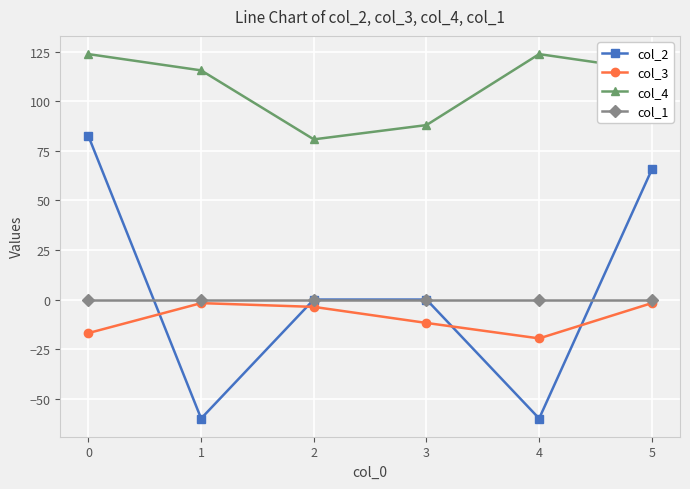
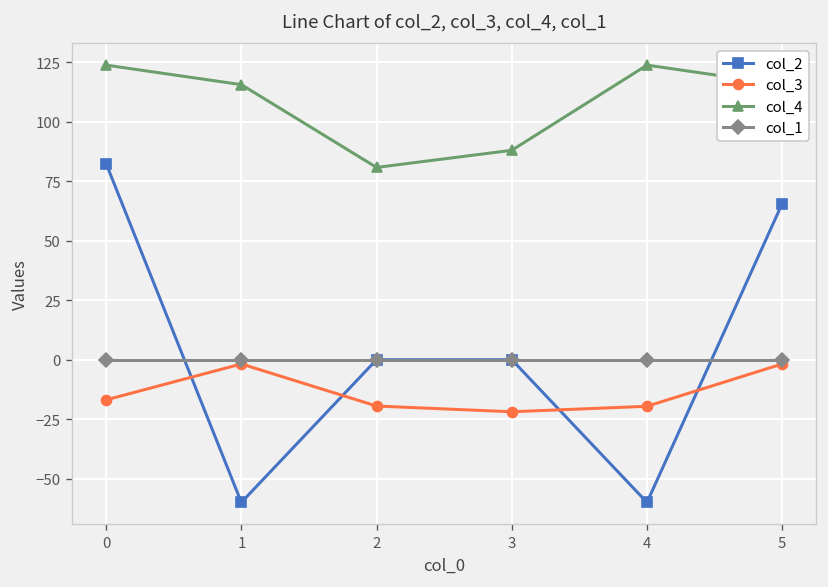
col_3, 2: -4 -> -20
col_3, 3: -12 -> -22
